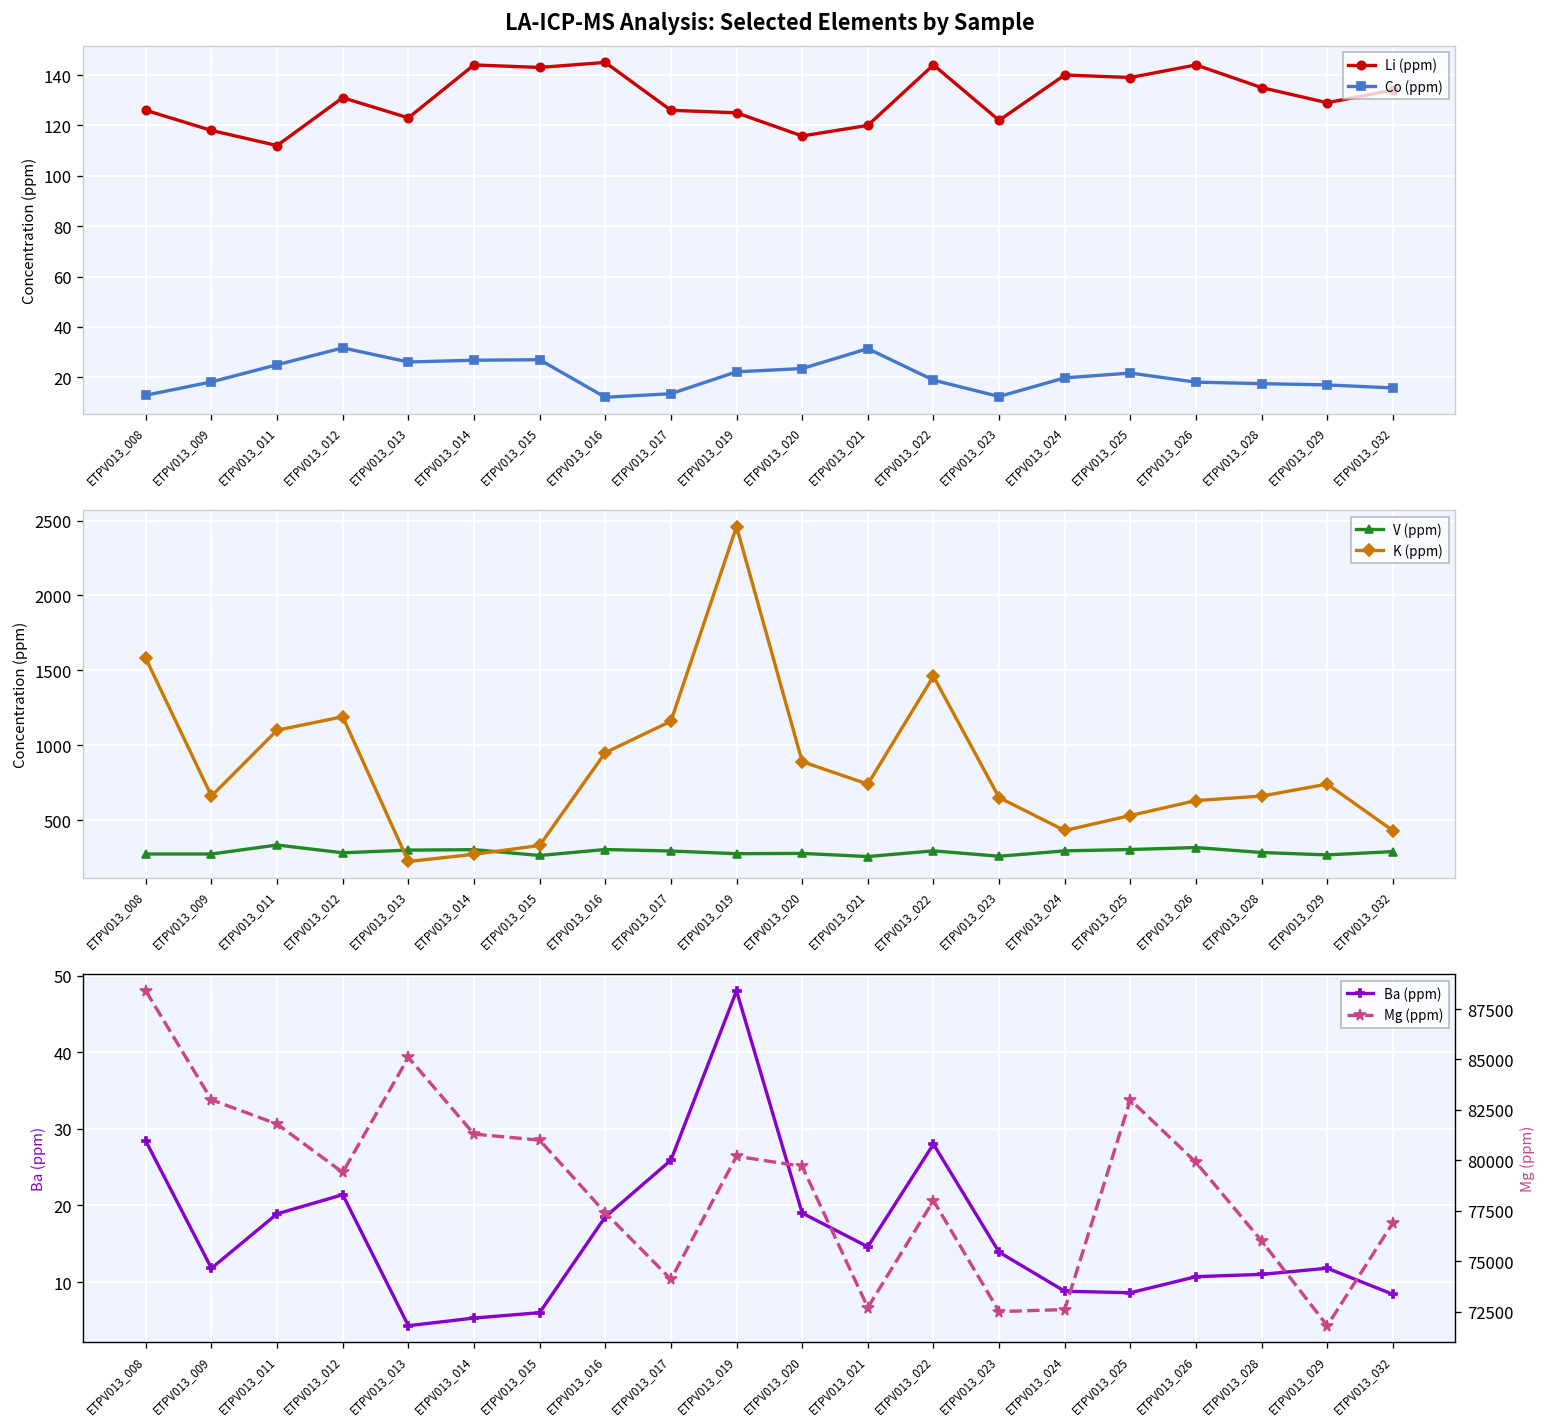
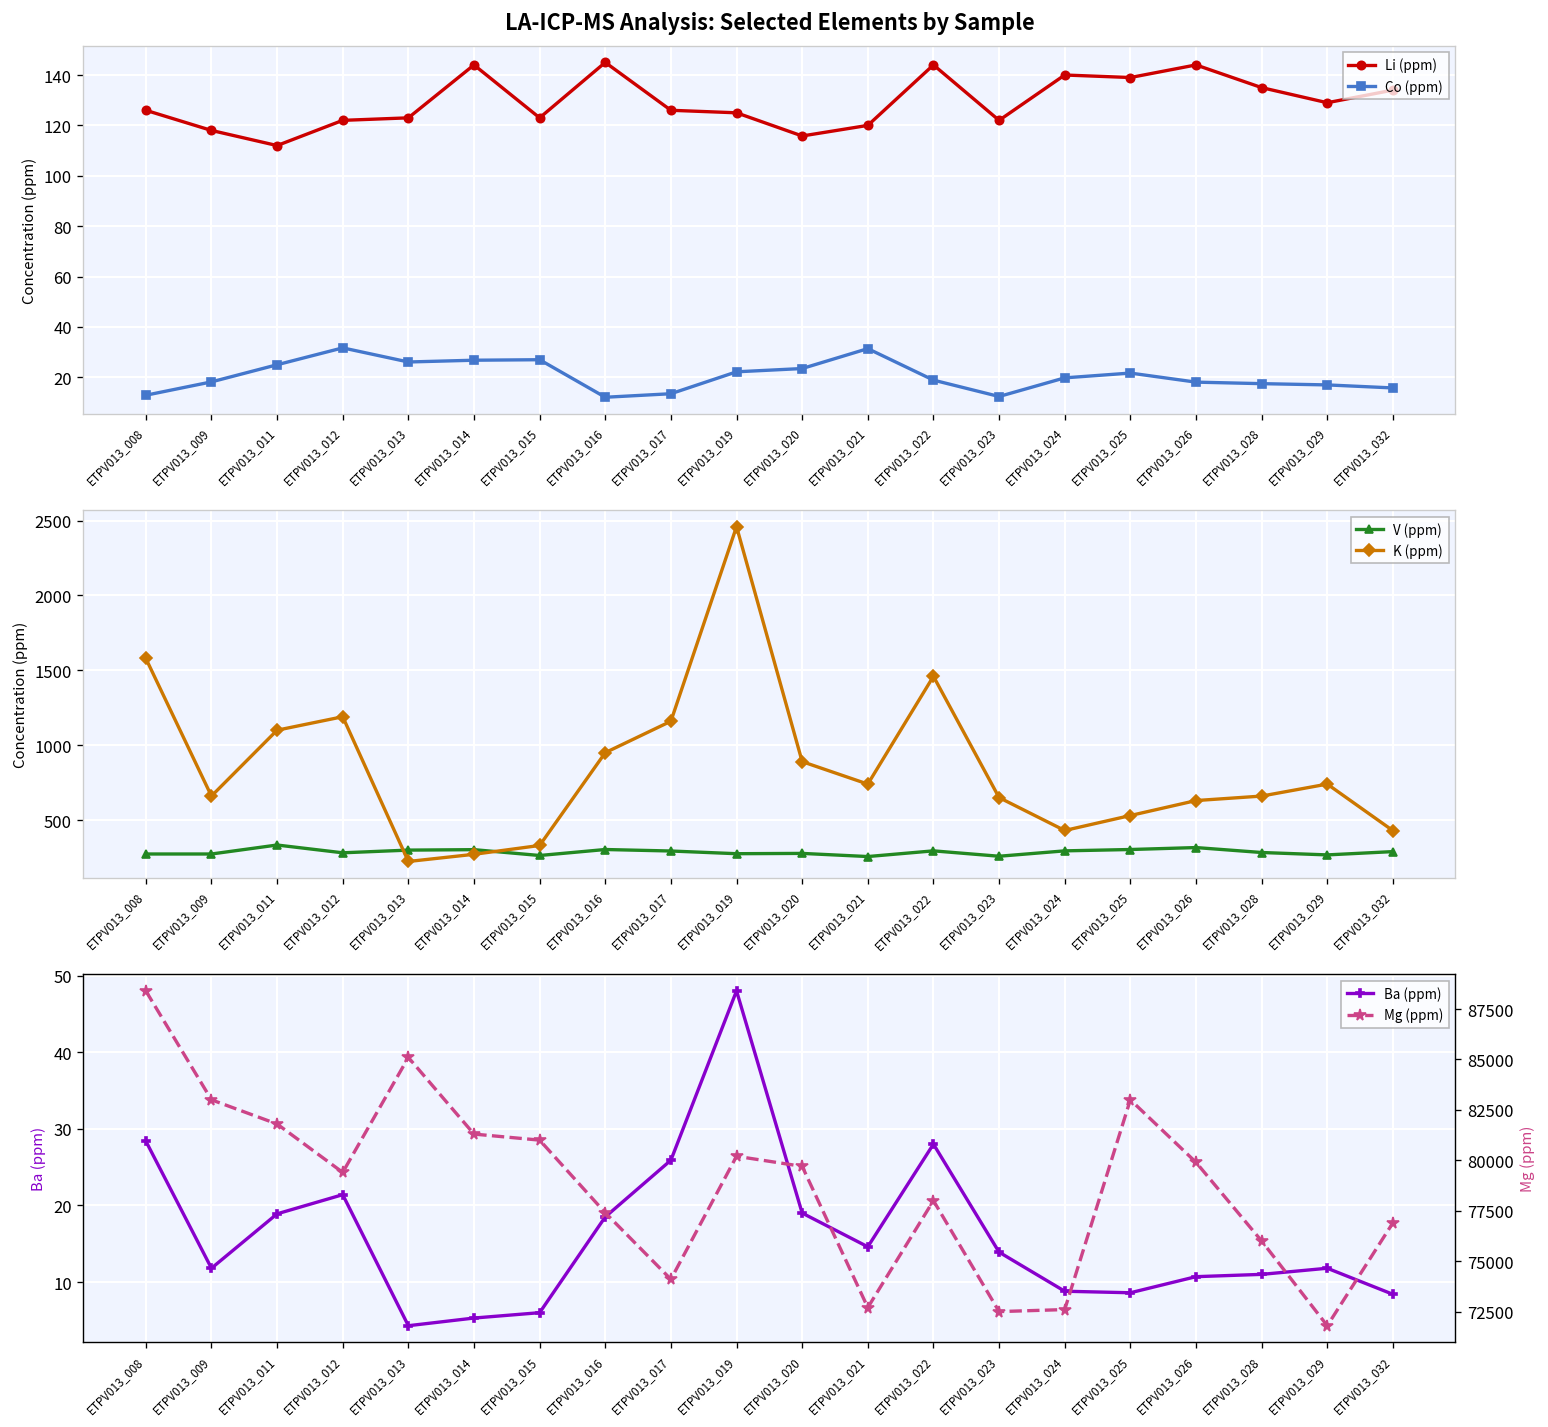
LA-ICP-MS Analysis: Selected Elements by Sample, Li (ppm), ETPV013_012: 131 -> 122
LA-ICP-MS Analysis: Selected Elements by Sample, Li (ppm), ETPV013_015: 143 -> 123
